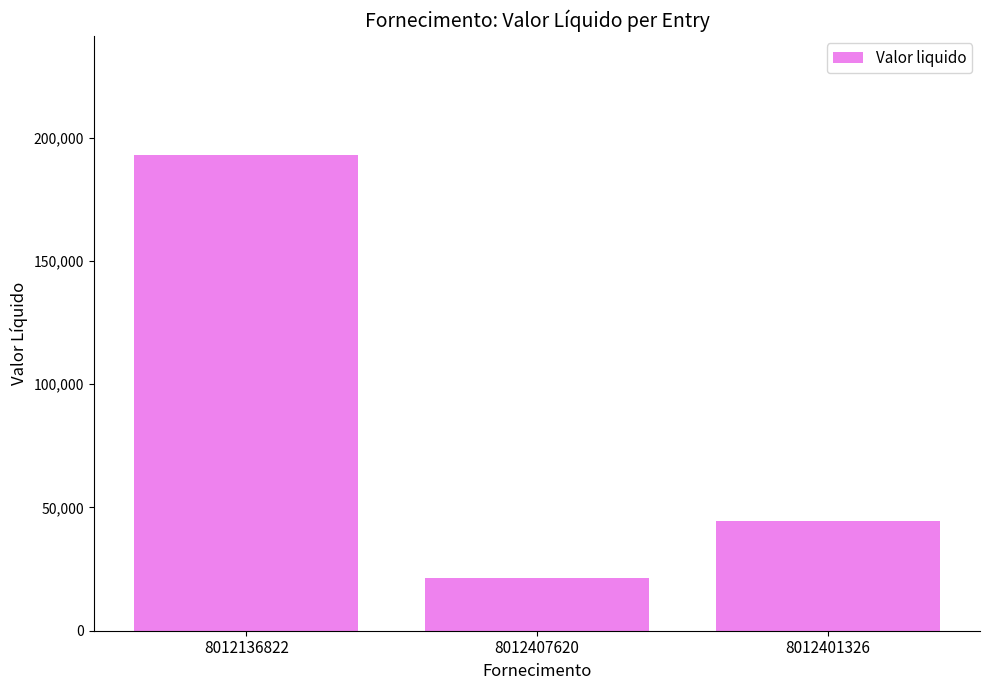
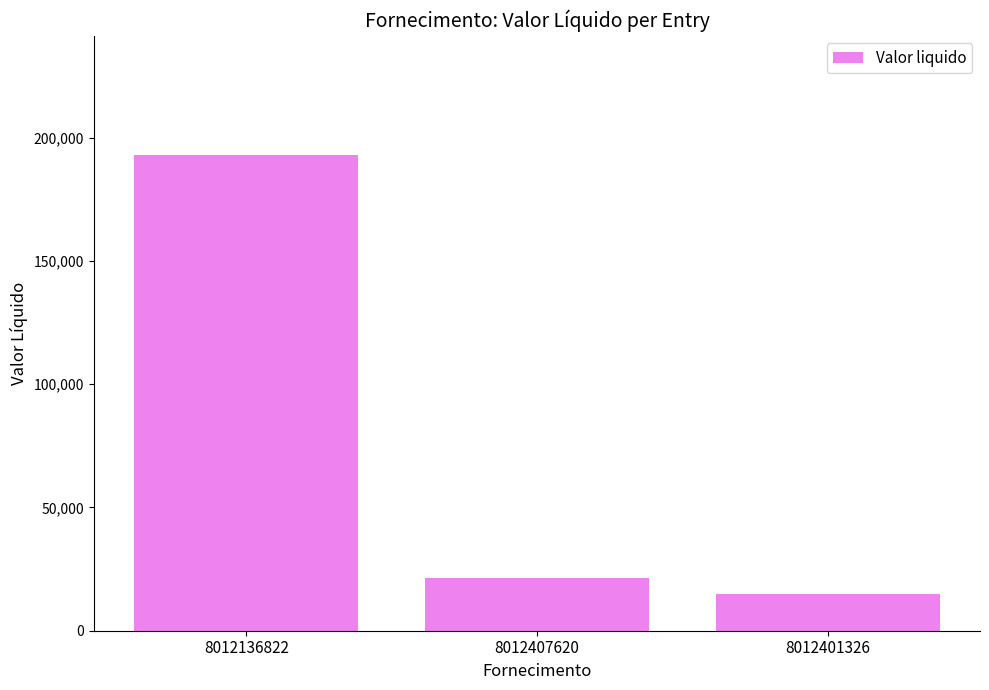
8012401326: 45,000 -> 15,000
